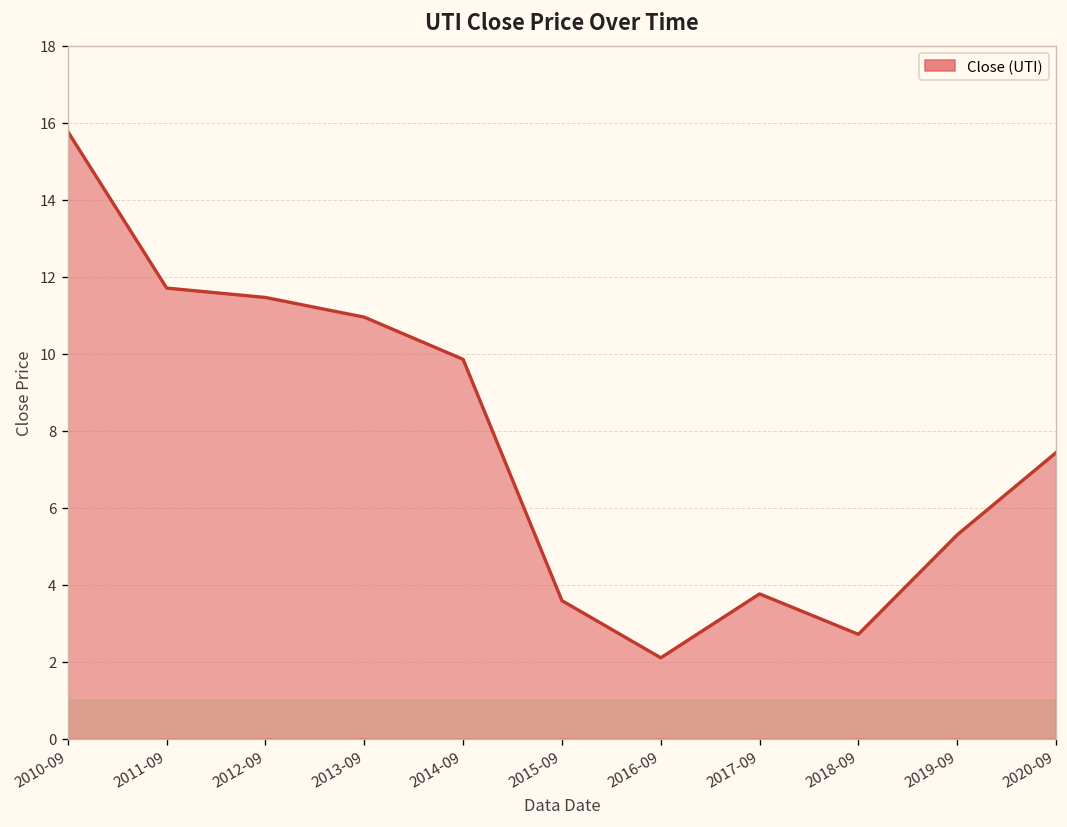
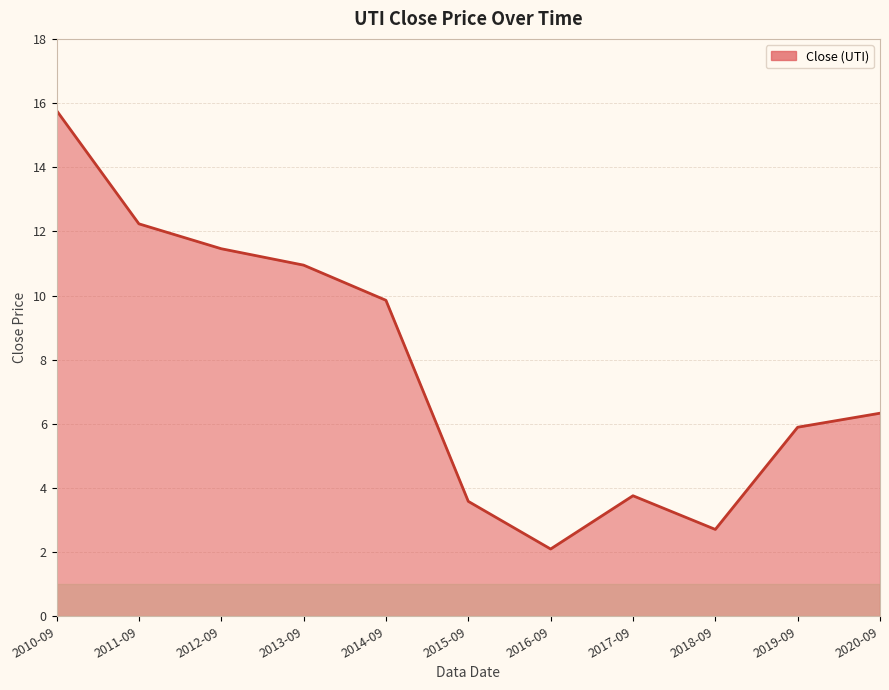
2011-09: 11.7 -> 12.2
2019-09: 5.3 -> 5.9
2020-09: 7.4 -> 6.3
